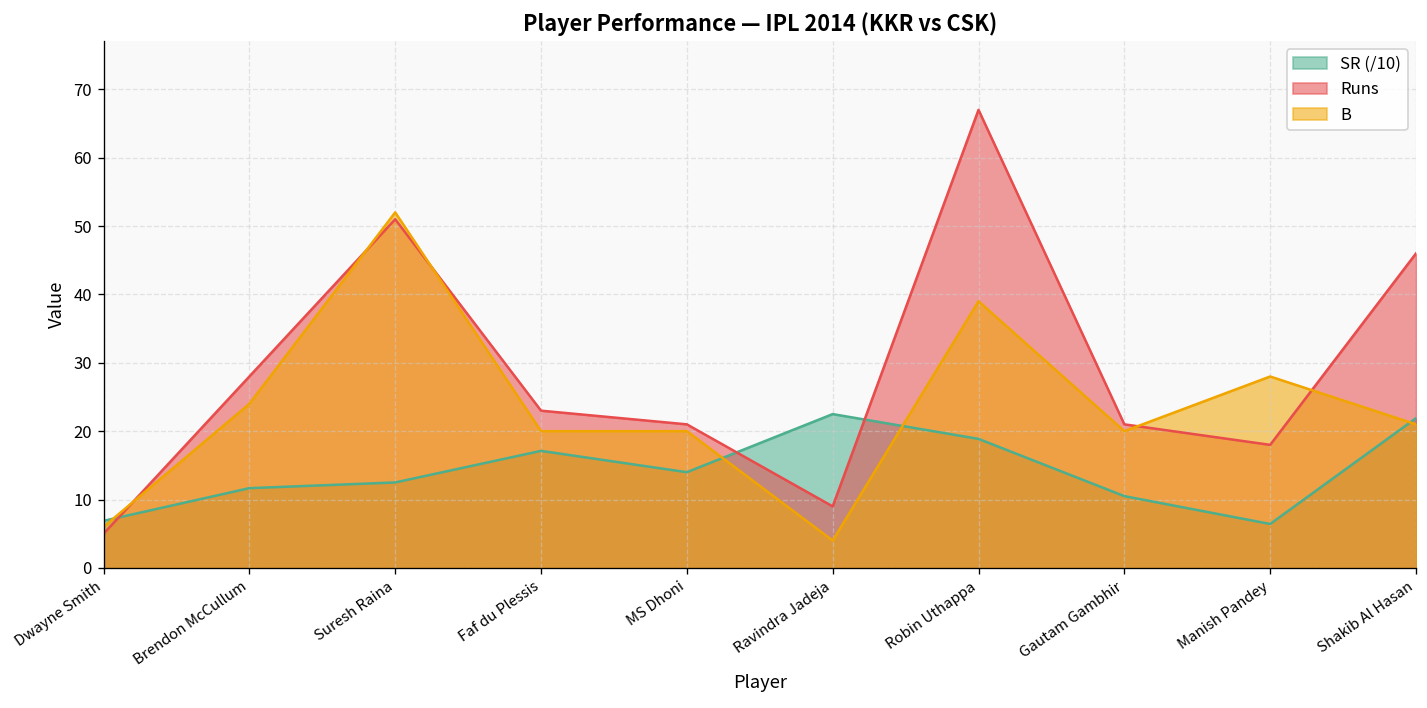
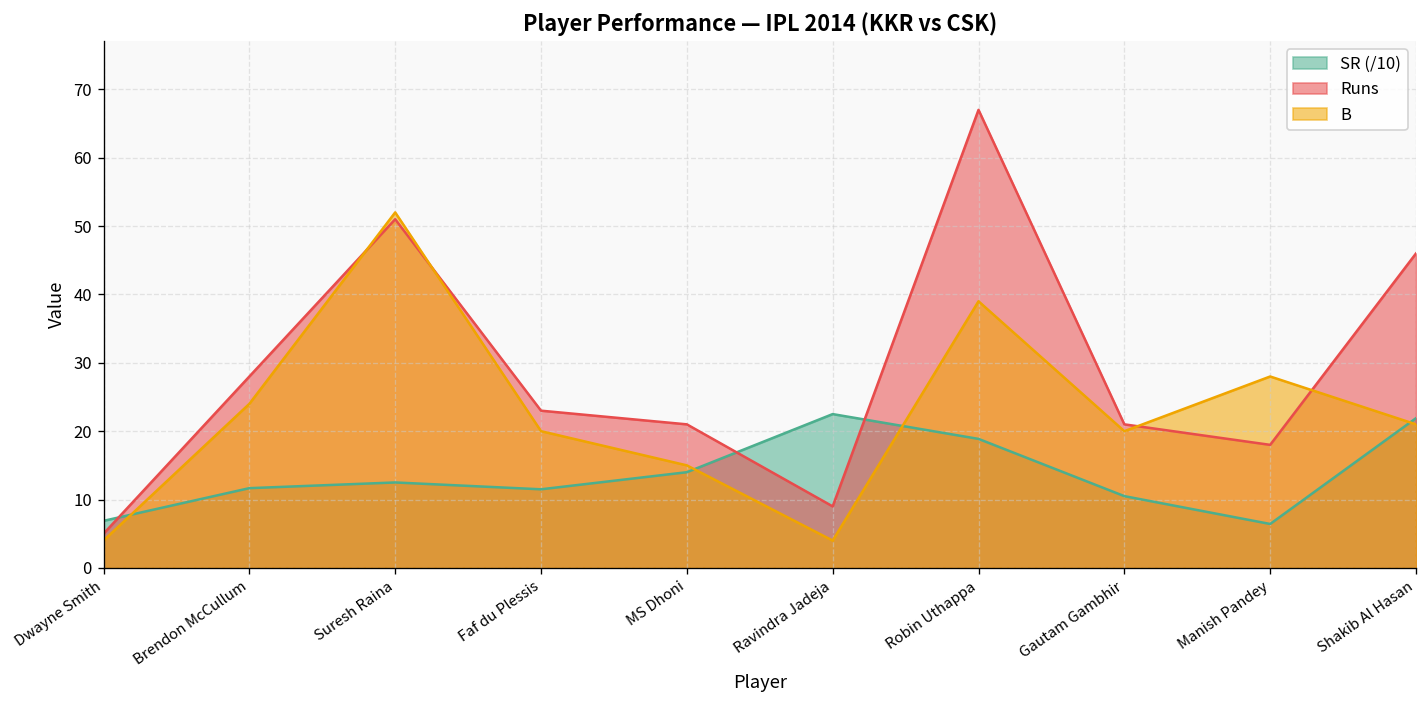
B, Dwayne Smith: 6 -> 4
SR (/10), Faf du Plessis: 17 -> 12
B, MS Dhoni: 20 -> 15
